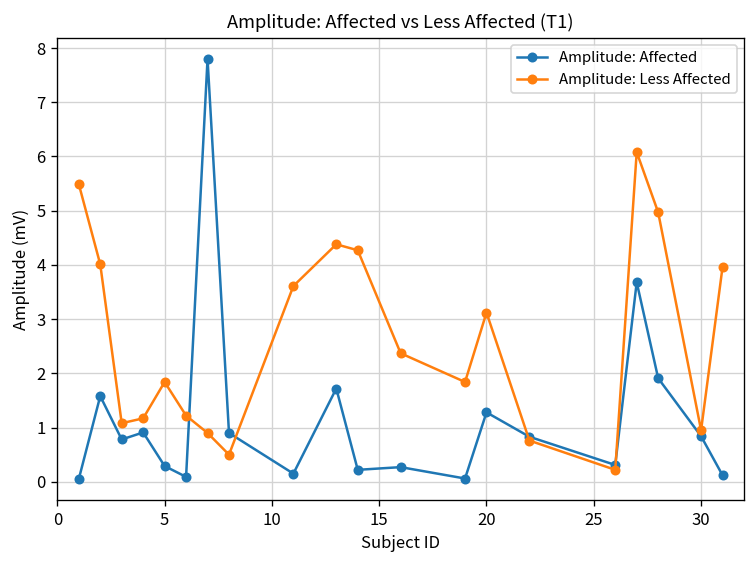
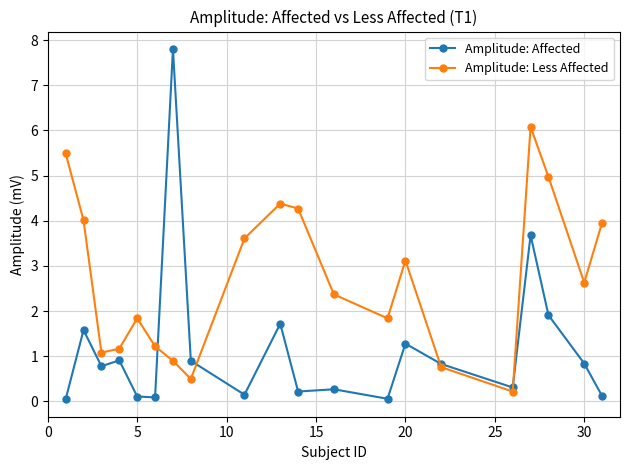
Amplitude: Affected, 5: 0.3 -> 0.1
Amplitude: Less Affected, 30: 1.0 -> 2.6
